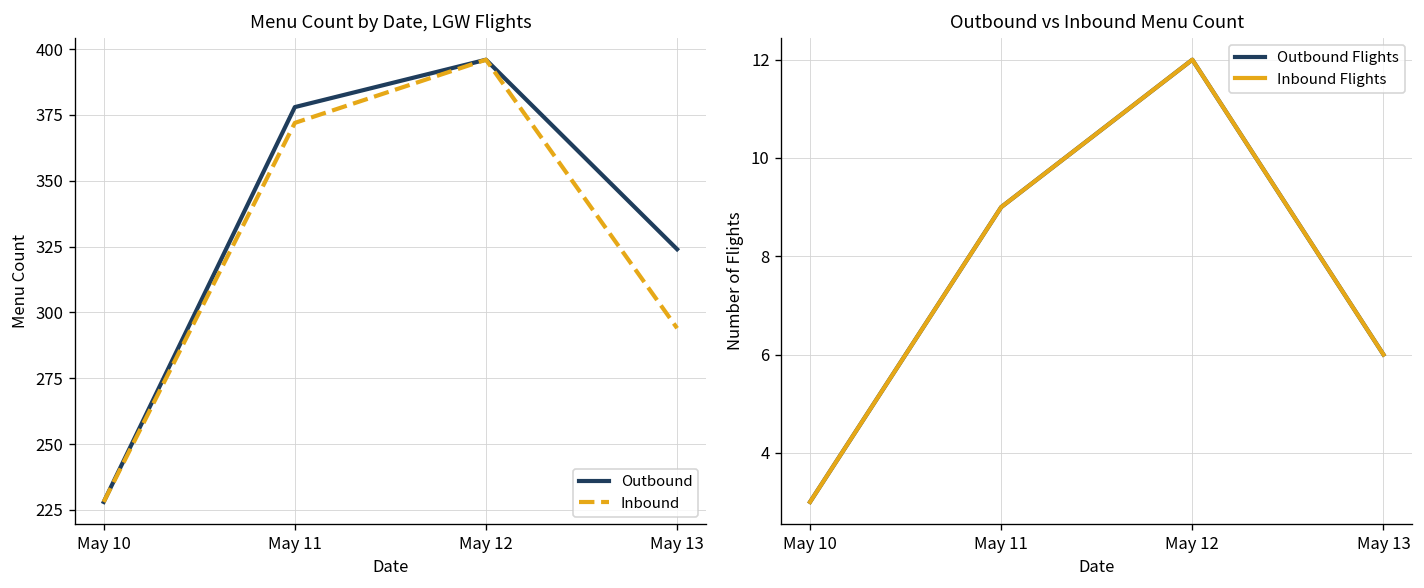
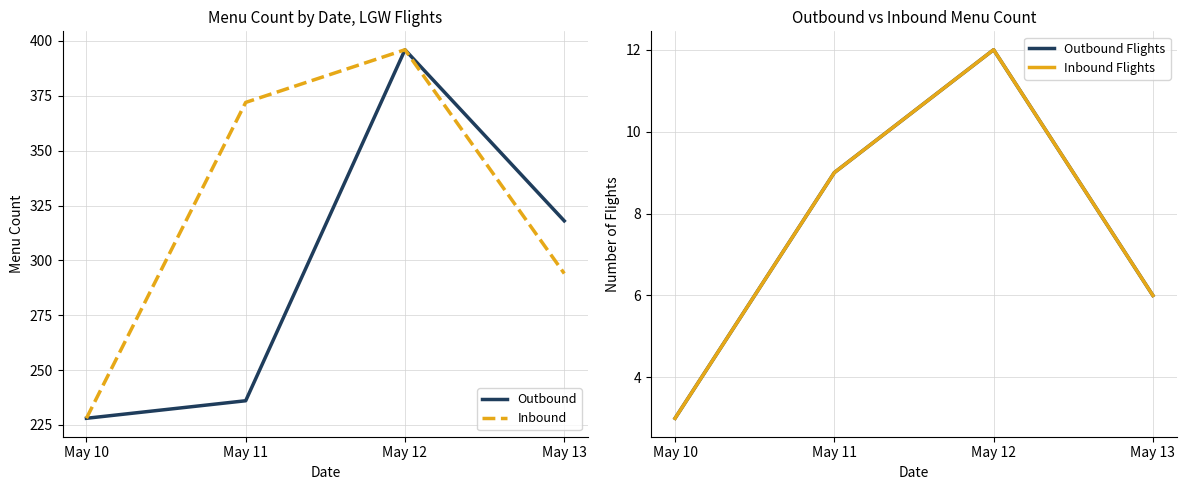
Menu Count by Date, LGW Flights, Outbound, May 11: 378 -> 236
Menu Count by Date, LGW Flights, Outbound, May 13: 324 -> 318
